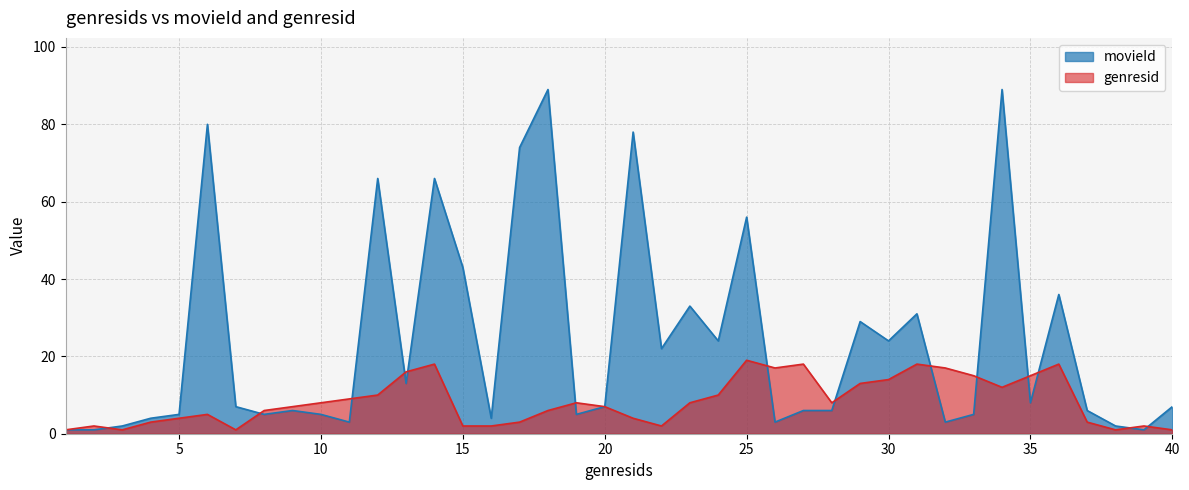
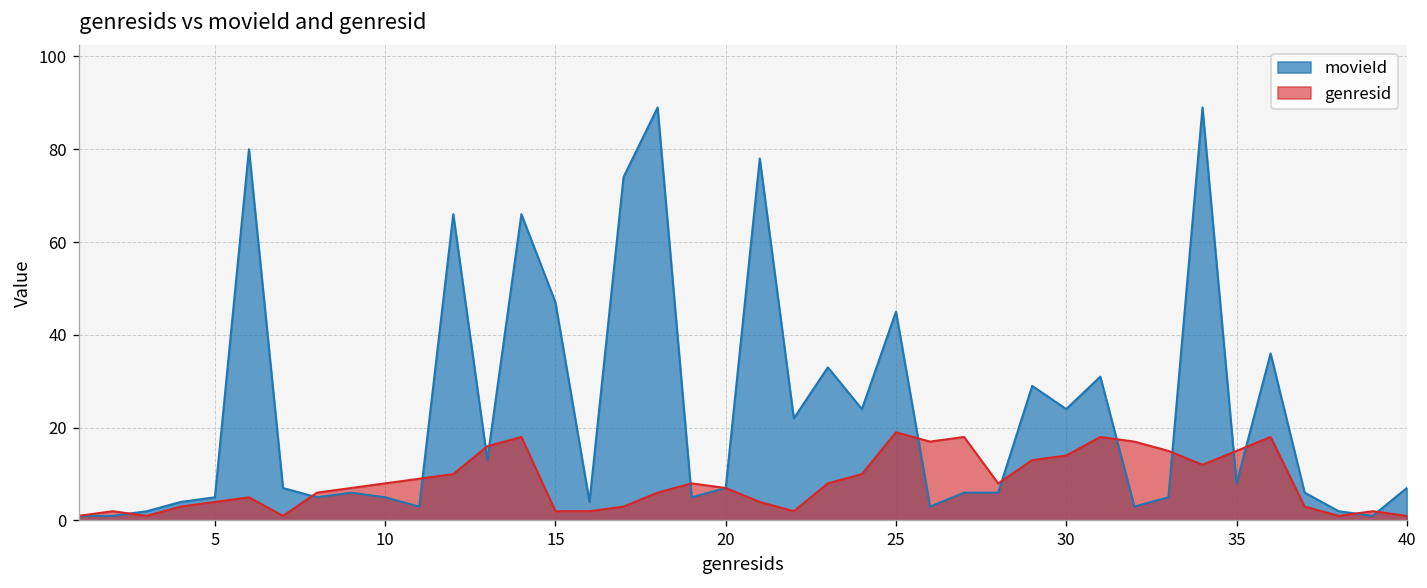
movieId, 15: 43 -> 47
movieId, 25: 56 -> 45
